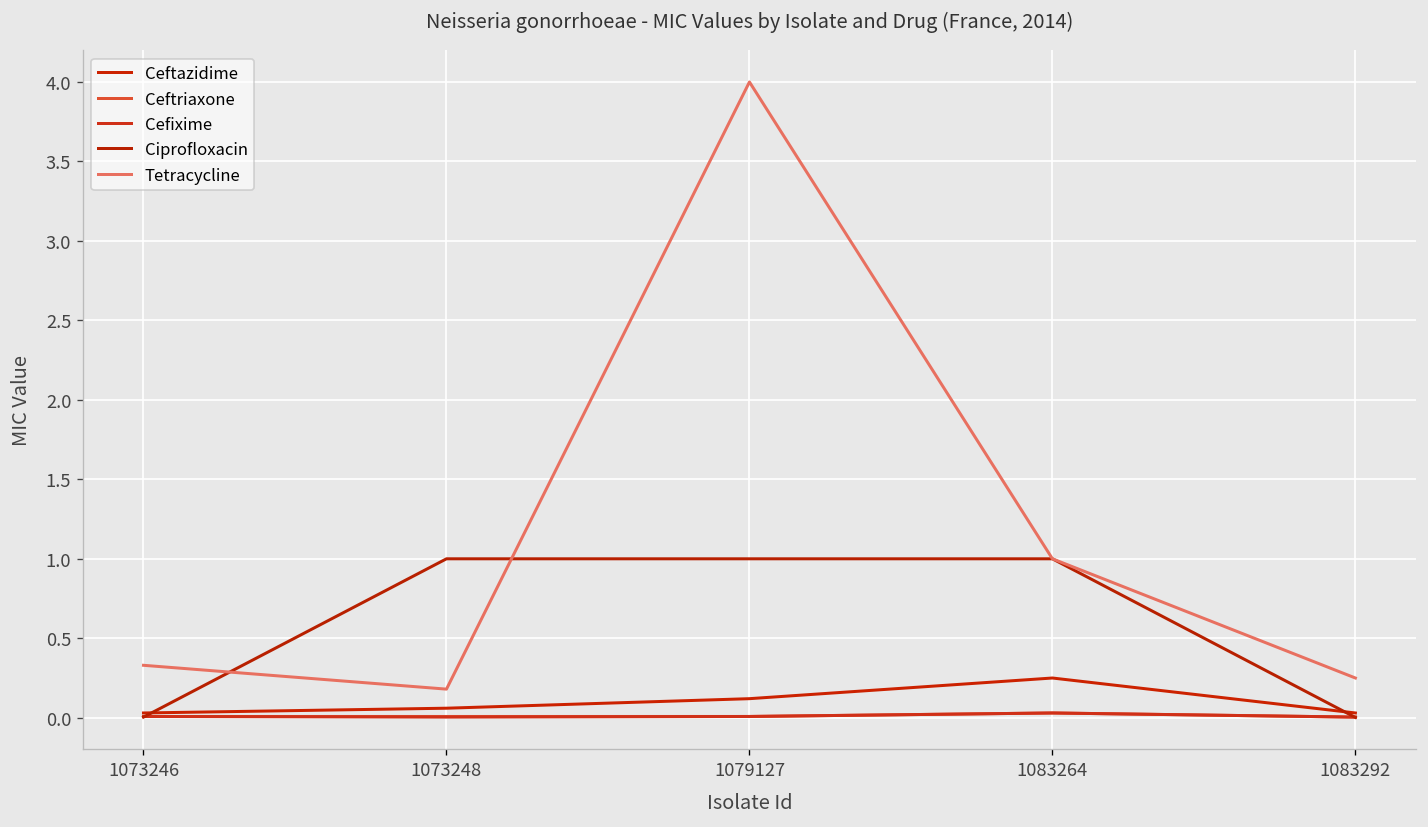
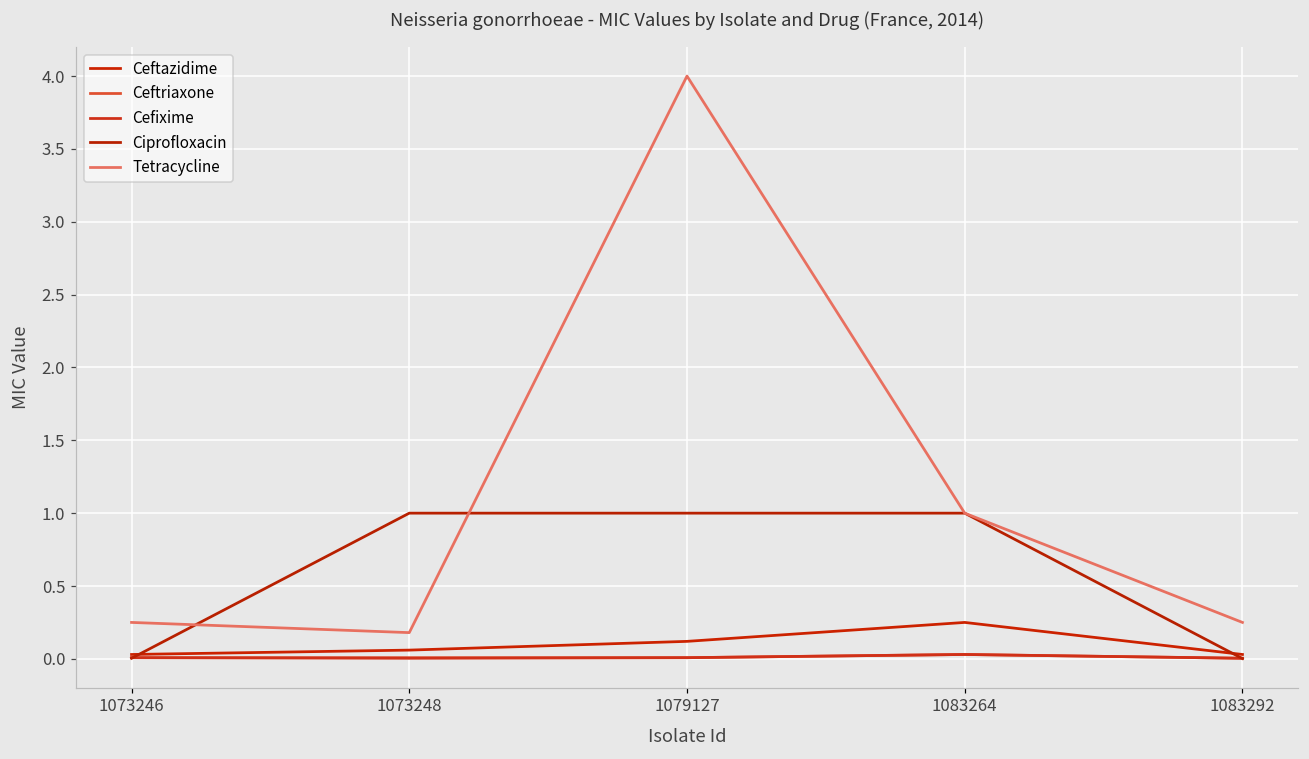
Tetracycline, 1073246: 0.33 -> 0.25
